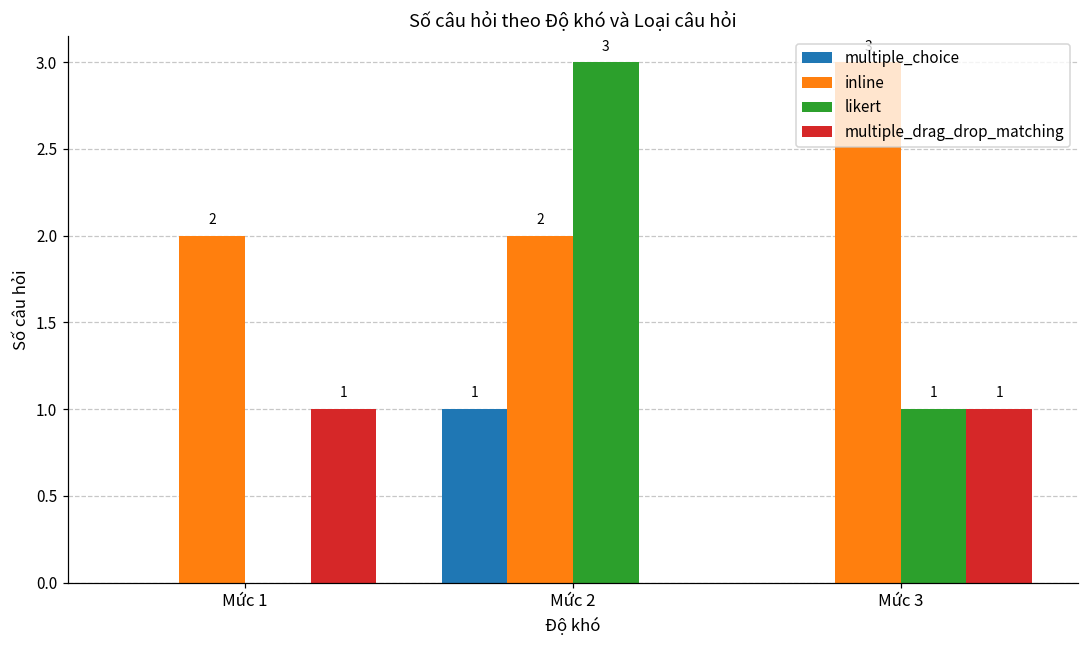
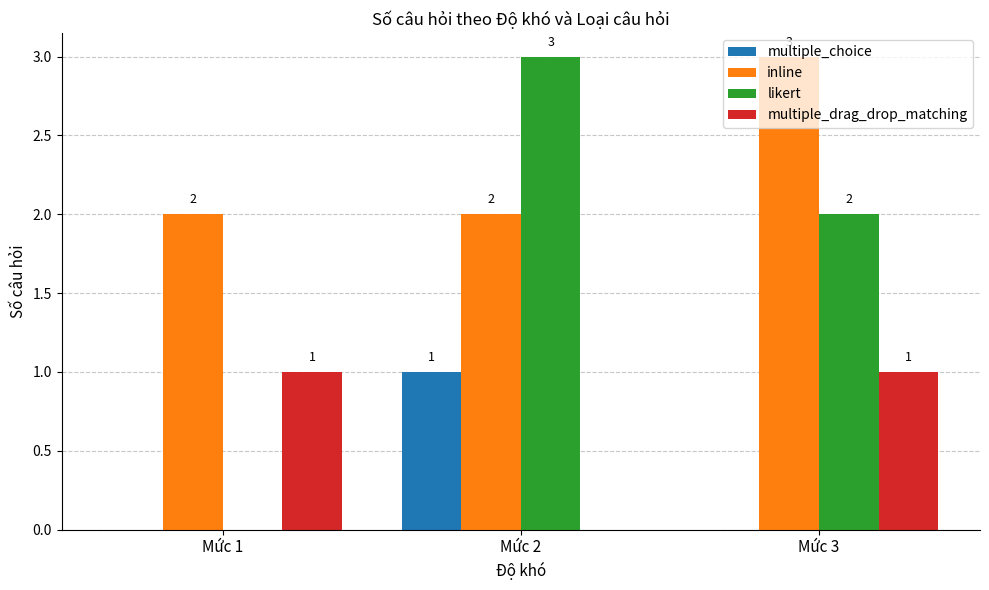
likert, Mức 3: 1 -> 2
